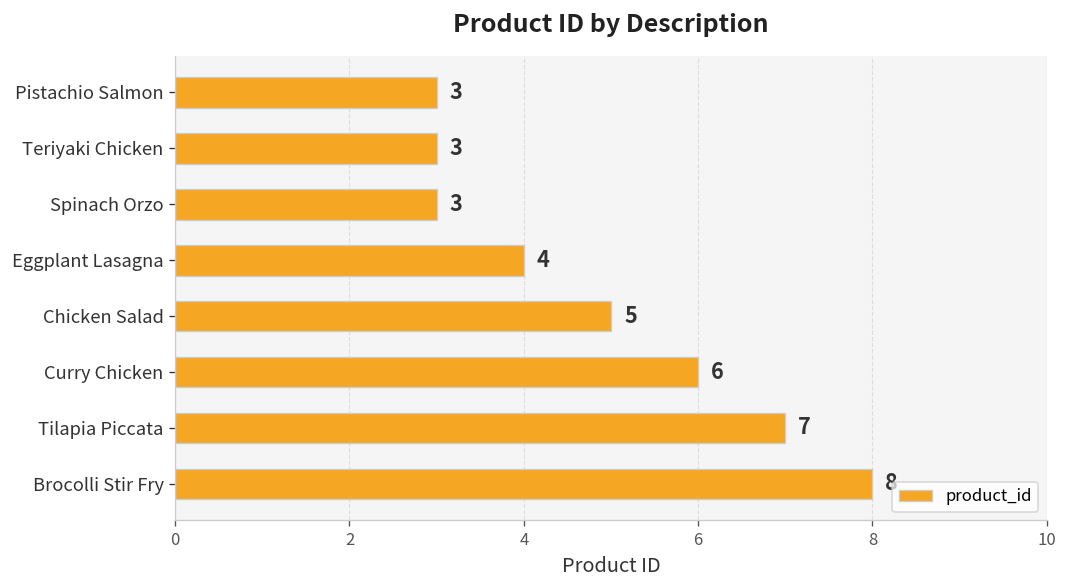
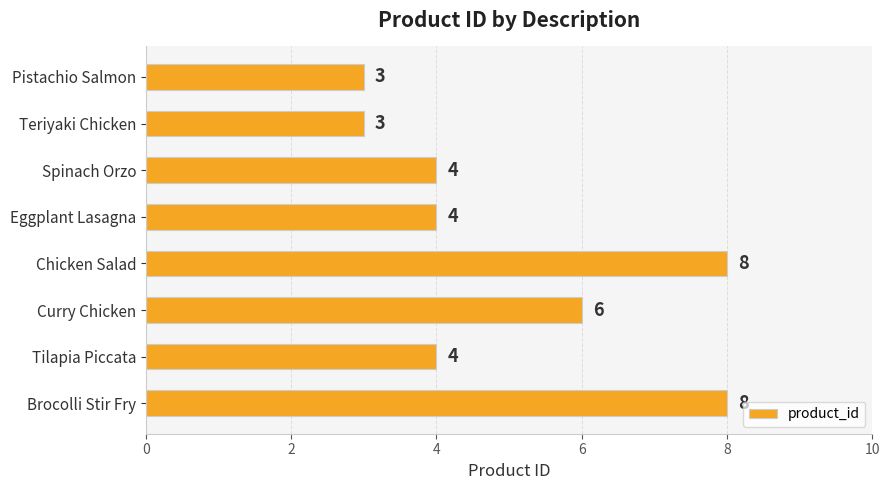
Spinach Orzo: 3 -> 4
Chicken Salad: 5 -> 8
Tilapia Piccata: 7 -> 4
